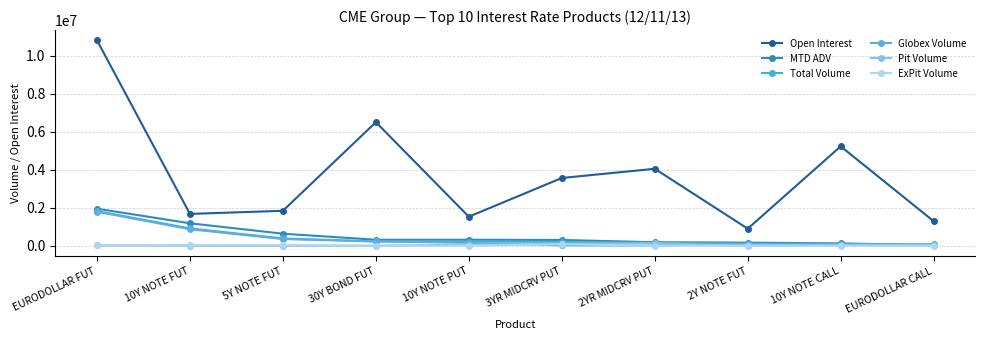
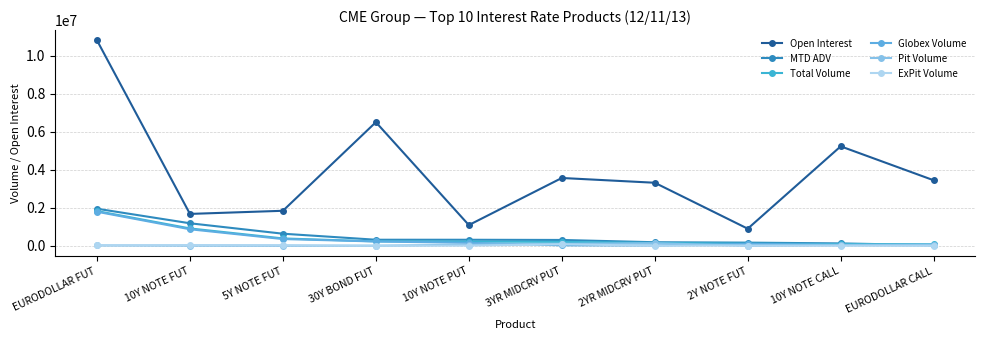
Open Interest, 10Y NOTE PUT: 1500000 -> 1100000
Open Interest, 2YR MIDCRV PUT: 4100000 -> 3300000
Open Interest, EURODOLLAR CALL: 1300000 -> 3500000
